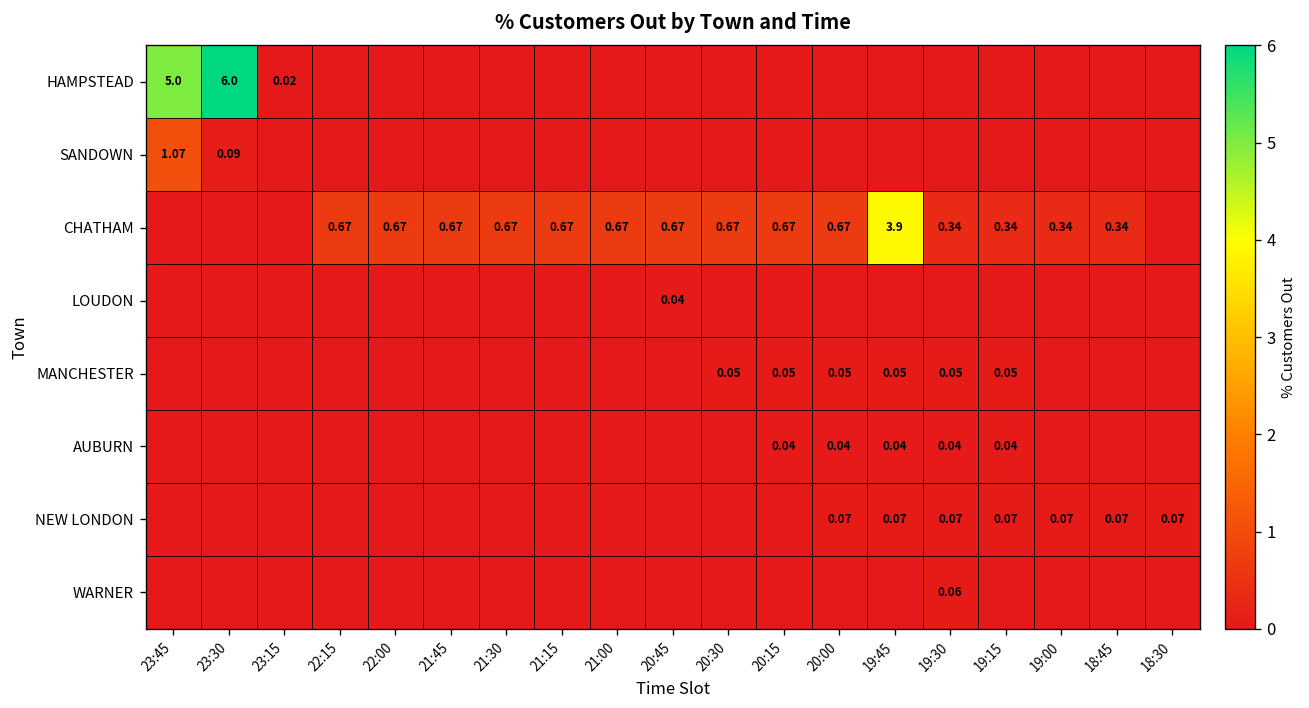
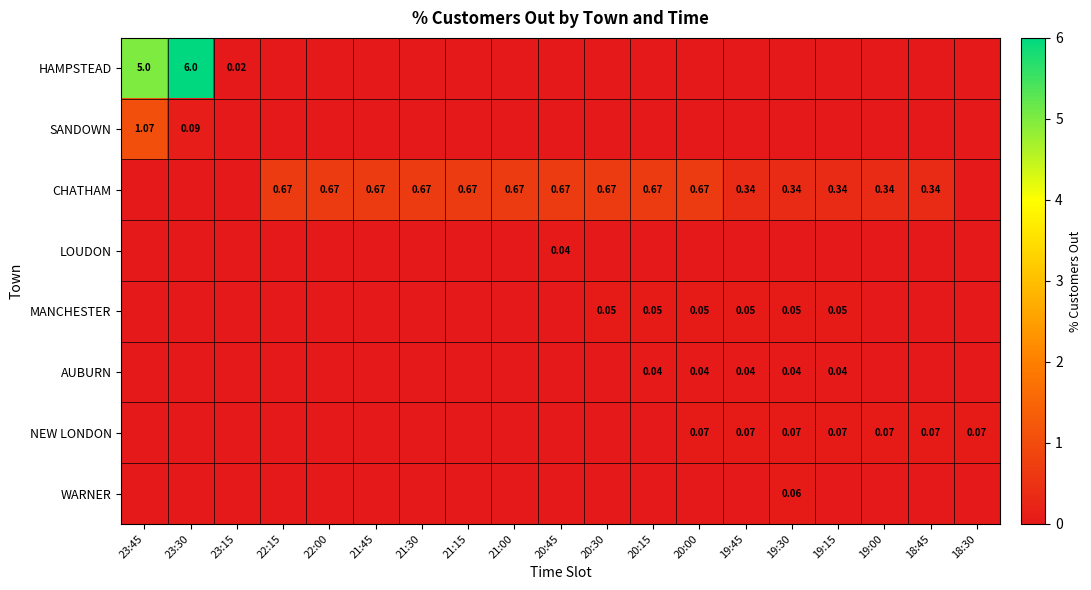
CHATHAM, 19:45: 3.9 -> 0.34
